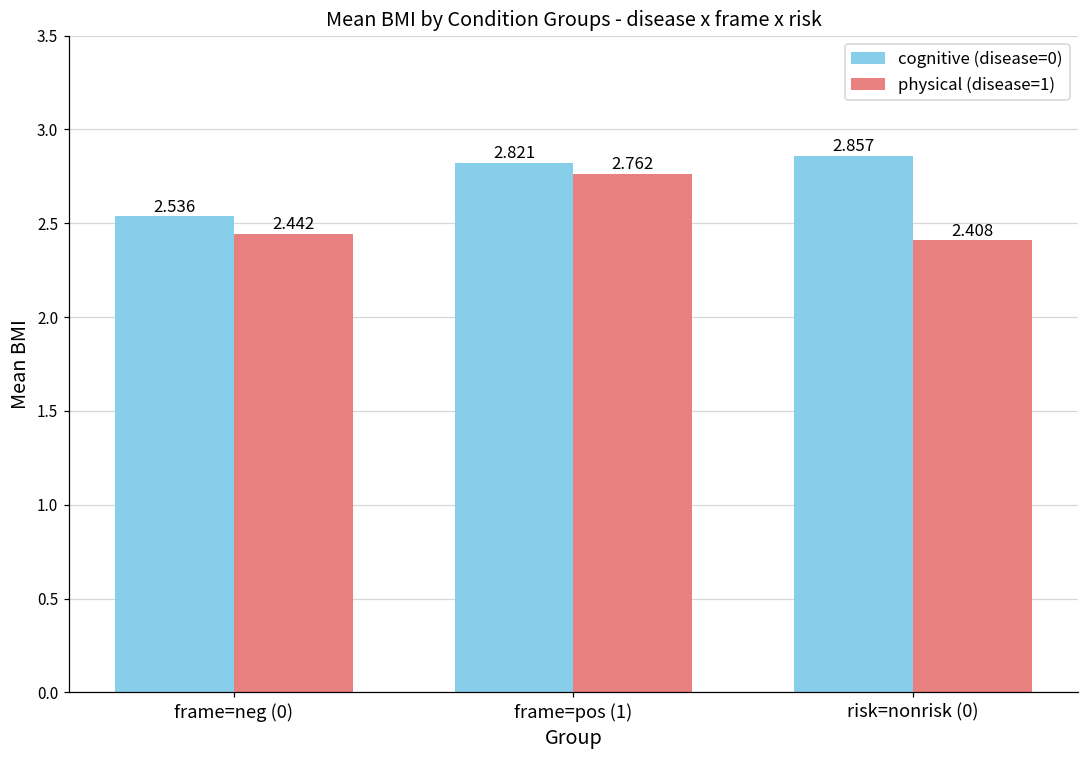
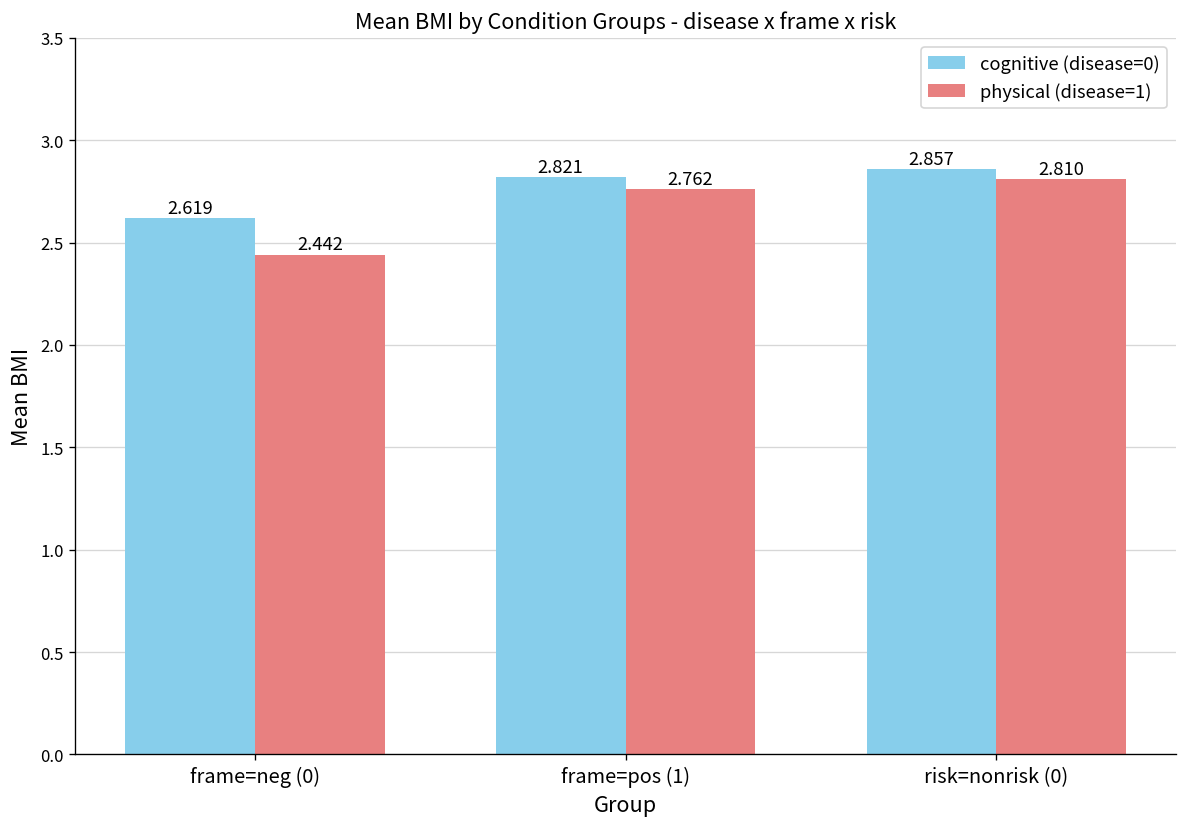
cognitive (disease=0), frame=neg (0): 2.536 -> 2.619
physical (disease=1), risk=nonrisk (0): 2.408 -> 2.810
